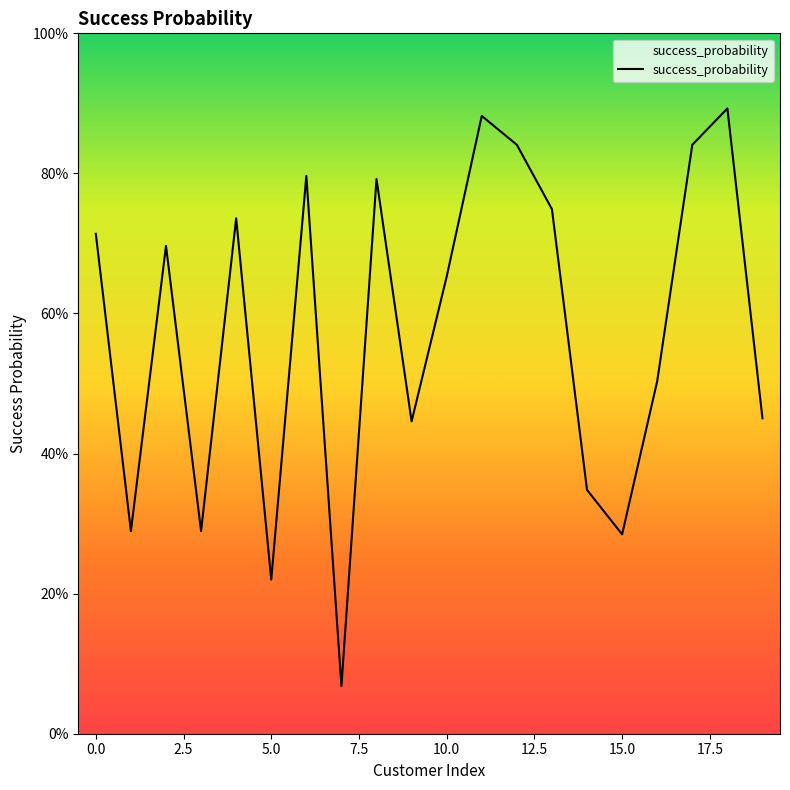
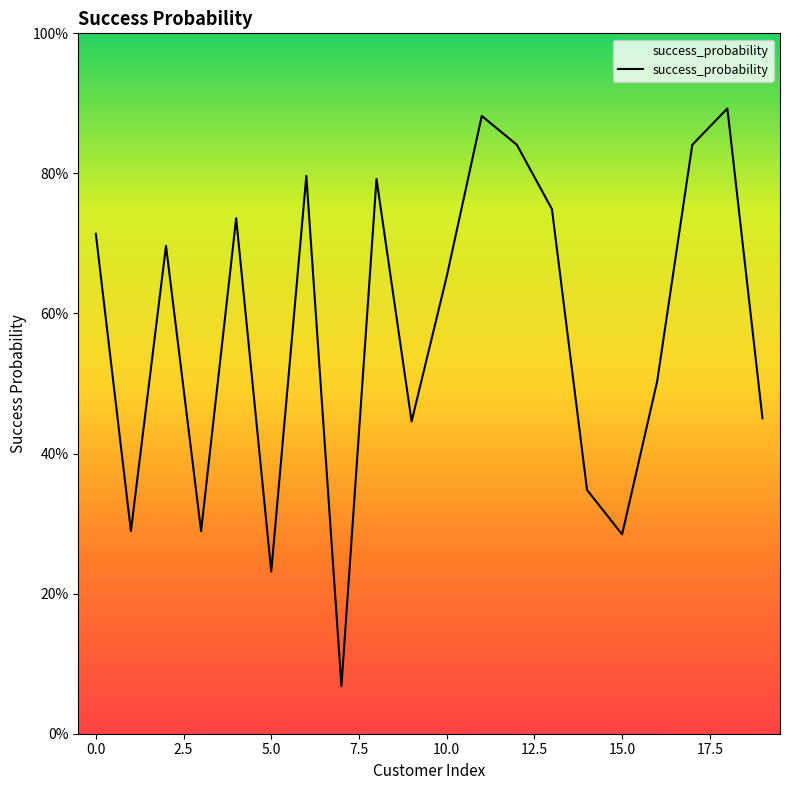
5.0: 22% -> 23%
